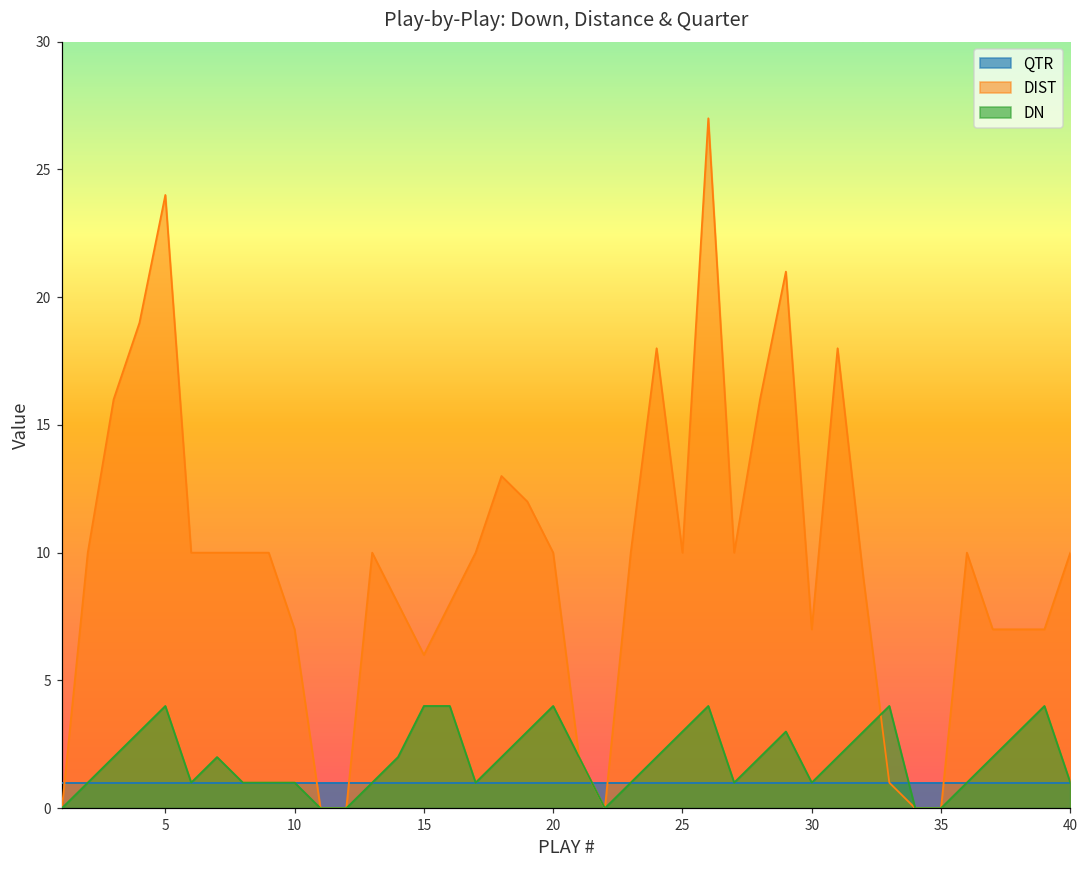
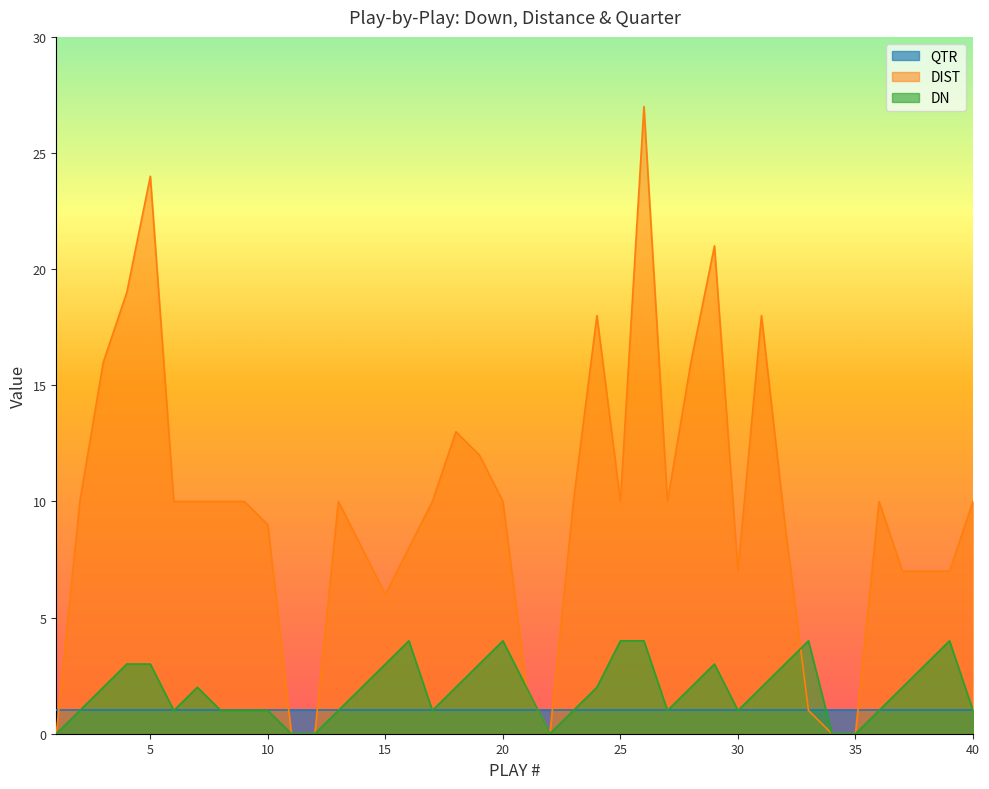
DN, 5: 4 -> 3
DIST, 10: 7 -> 9
DN, 15: 4 -> 3
DN, 25: 3 -> 4
